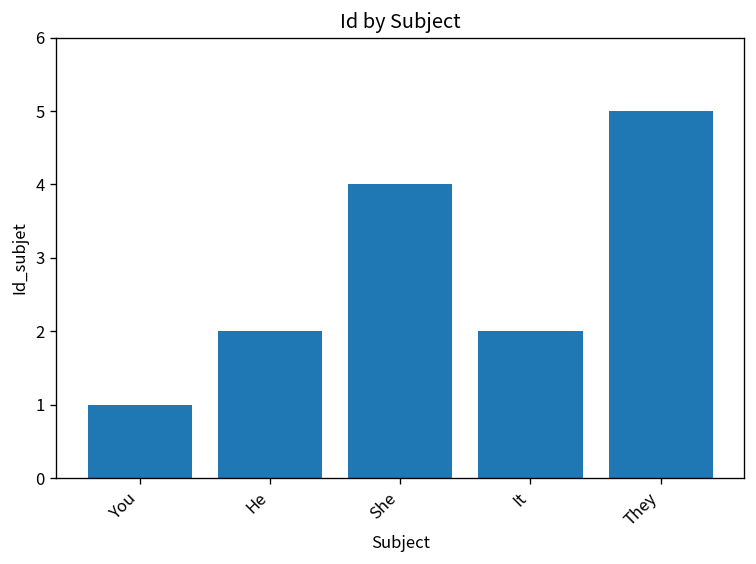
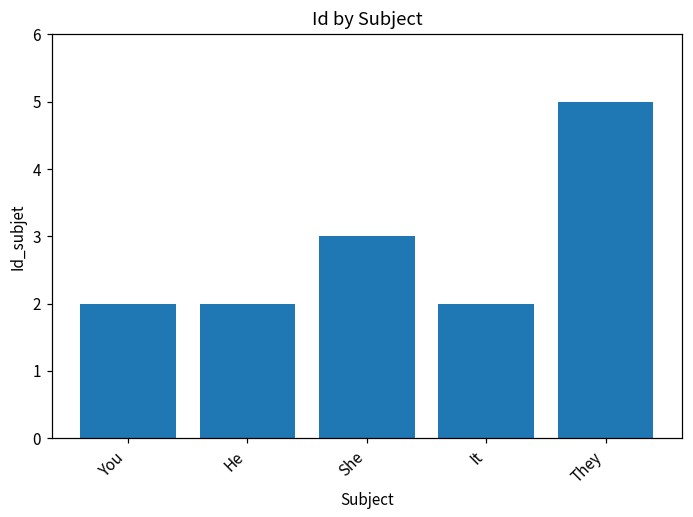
You: 1 -> 2
She: 4 -> 3
